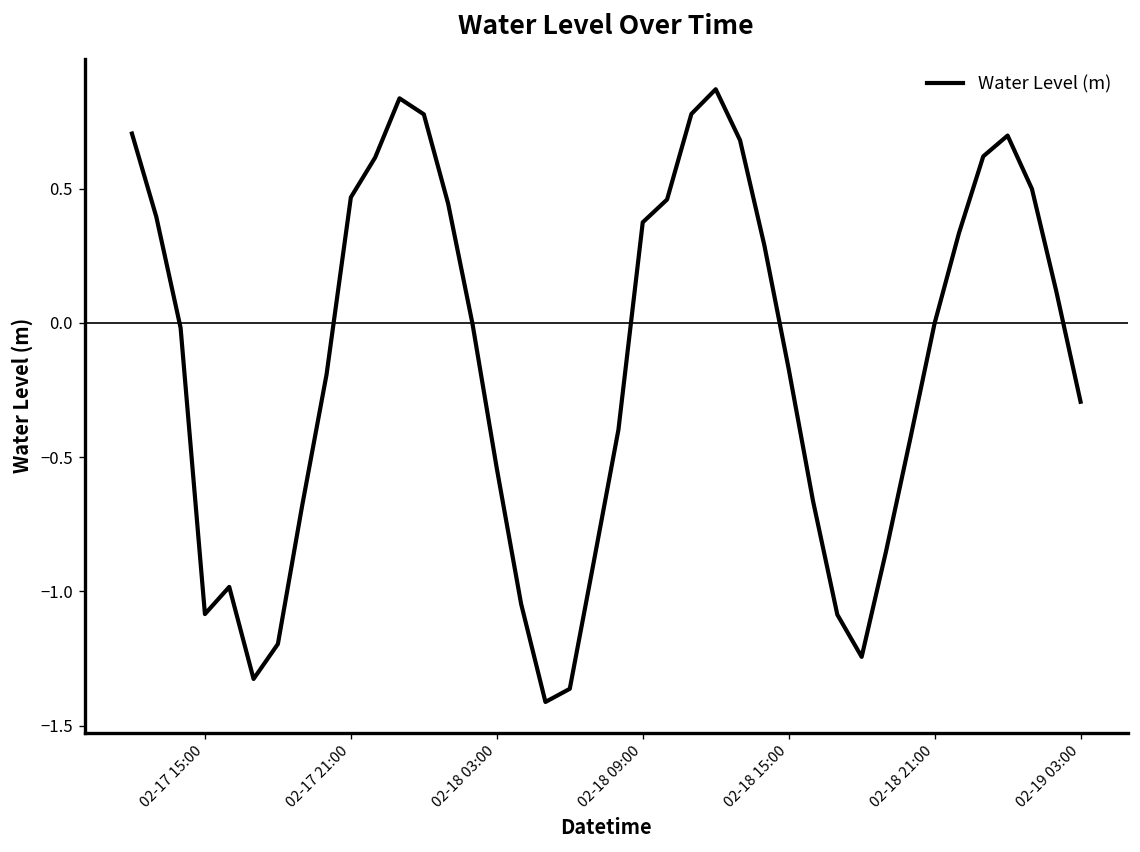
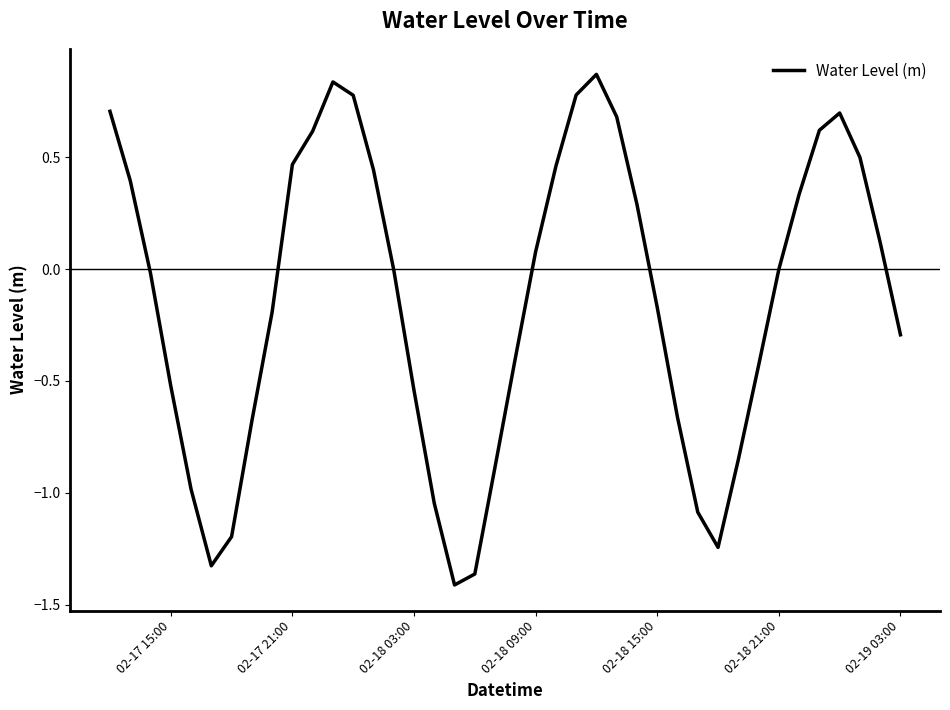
02-17 15:00: -1.08 -> -0.52
02-18 09:00: 0.37 -> 0.08
